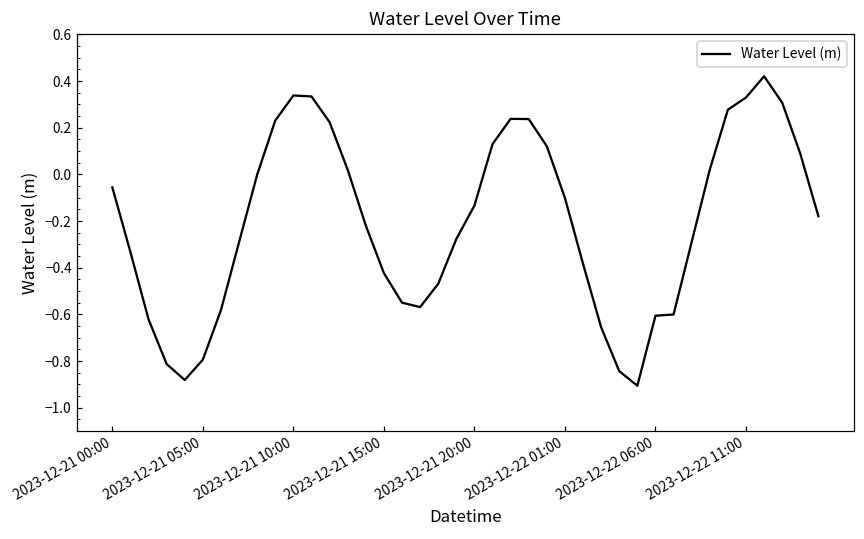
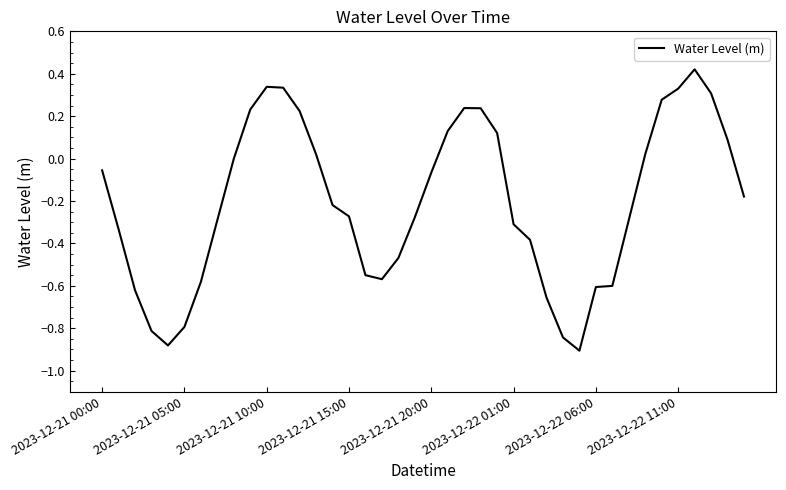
2023-12-21 15:00: -0.42 -> -0.27
2023-12-21 20:00: -0.13 -> -0.07
2023-12-22 01:00: -0.10 -> -0.31
